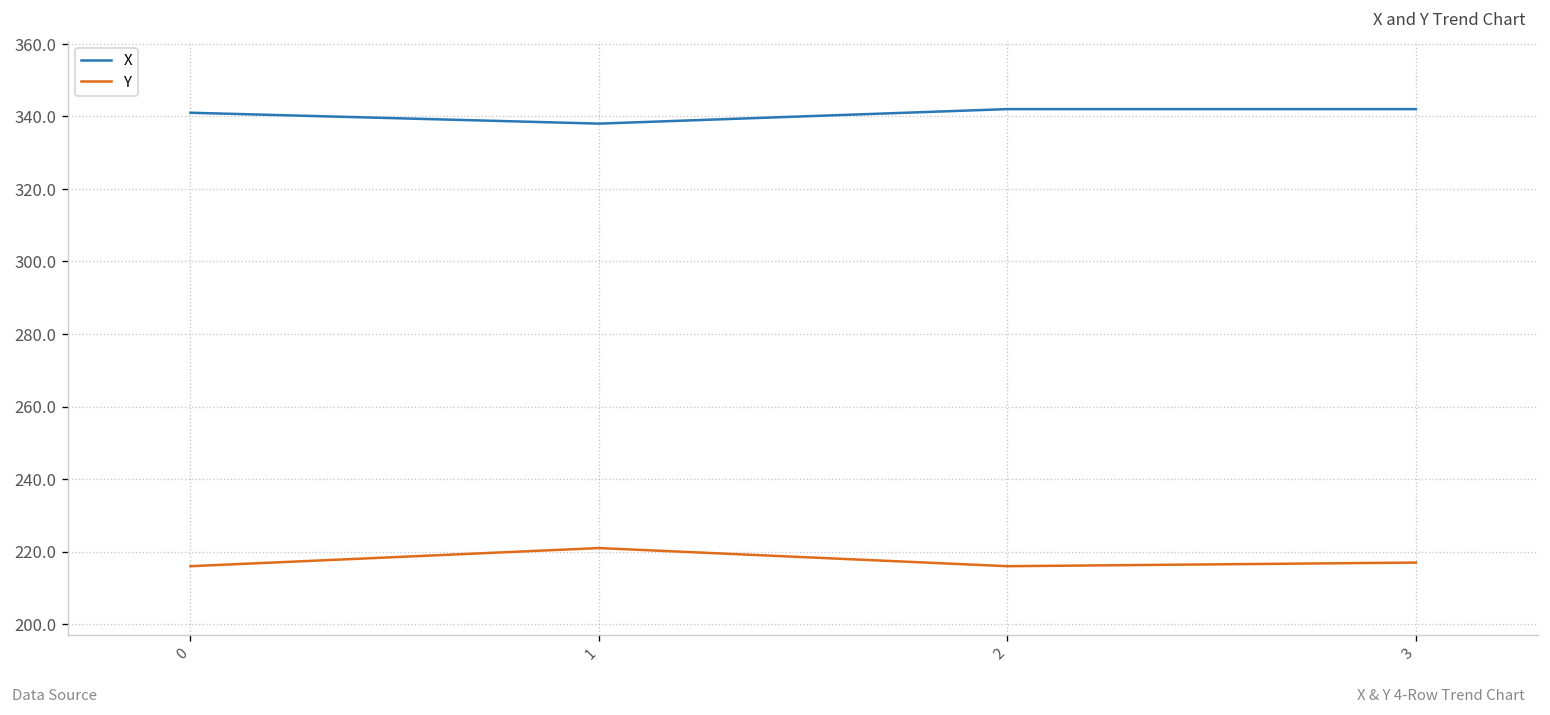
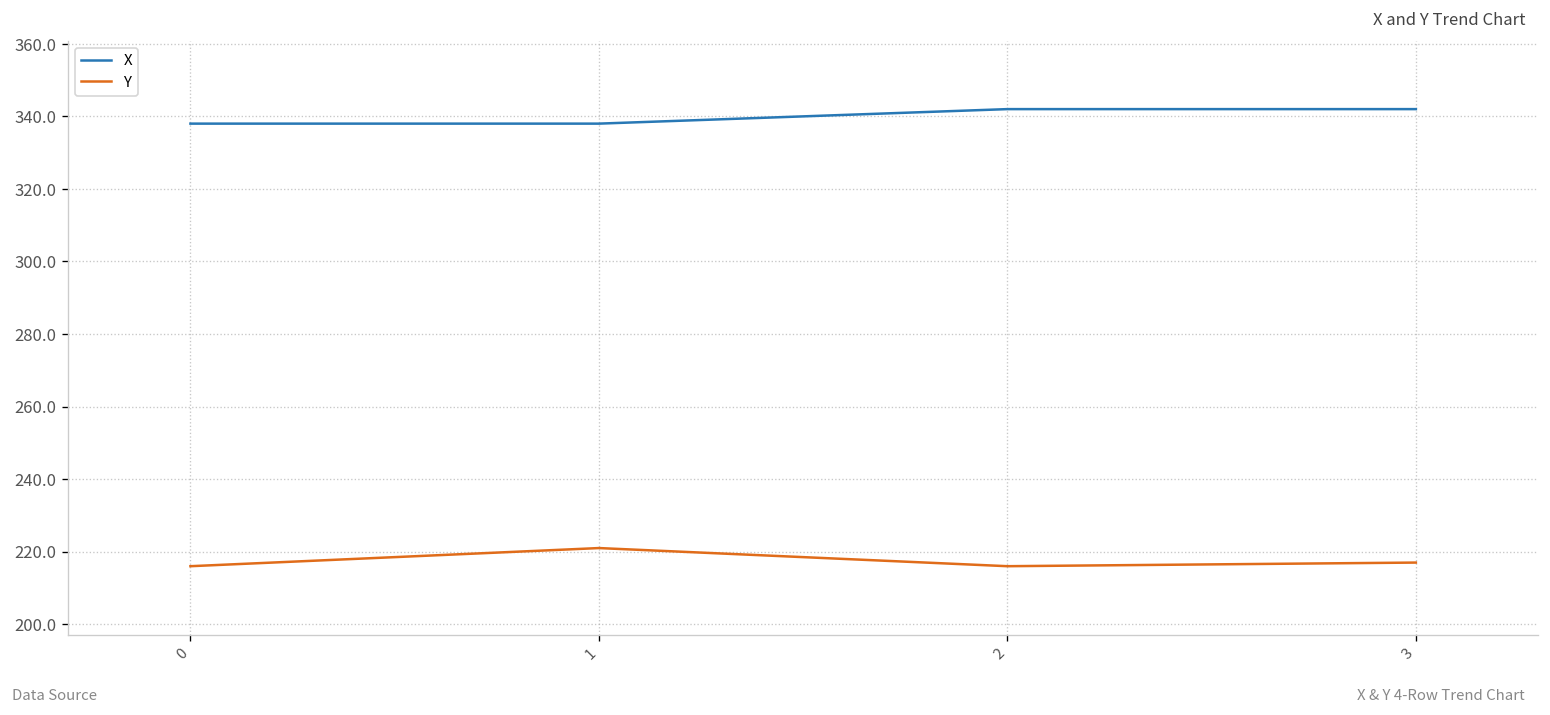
X, 0: 341 -> 338
